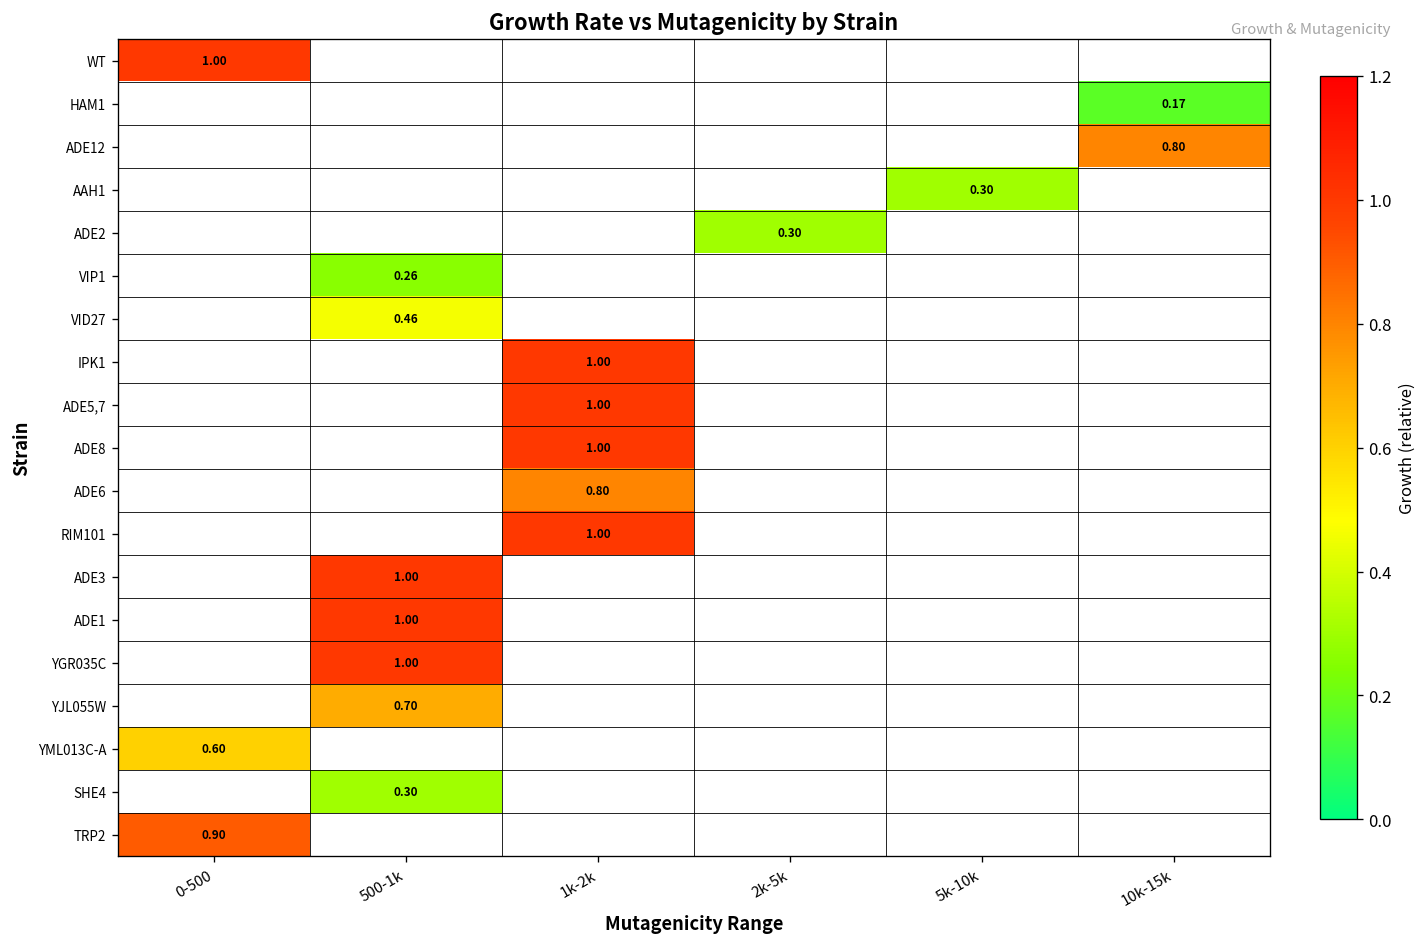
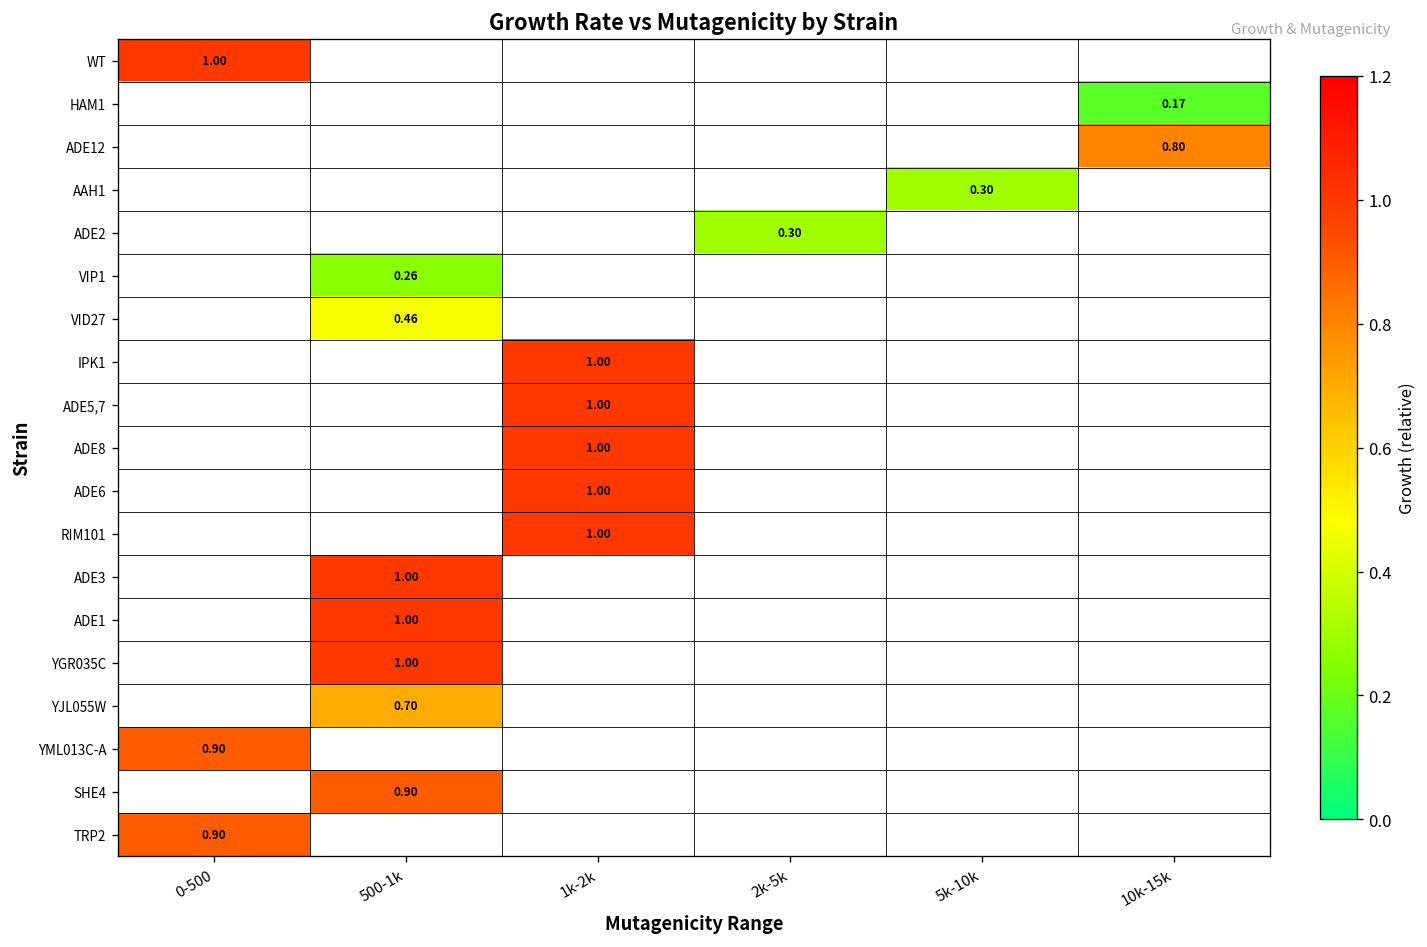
ADE6, 1k-2k: 0.80 -> 1.00
YML013C-A, 0-500: 0.60 -> 0.90
SHE4, 500-1k: 0.30 -> 0.90
